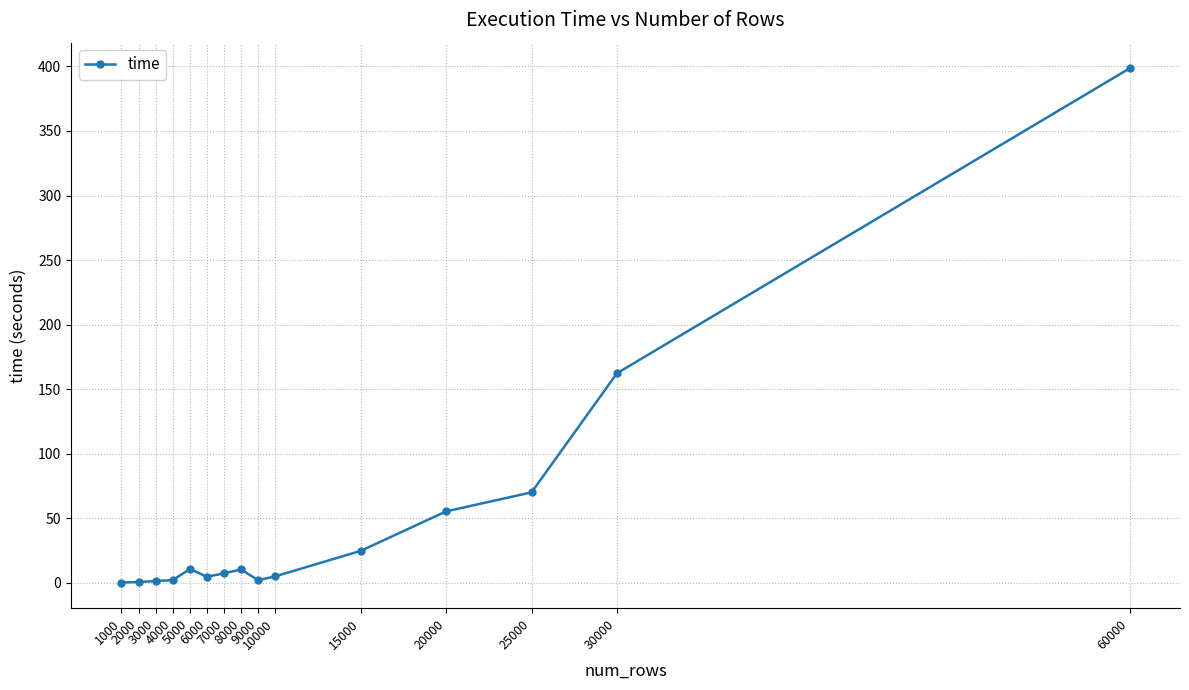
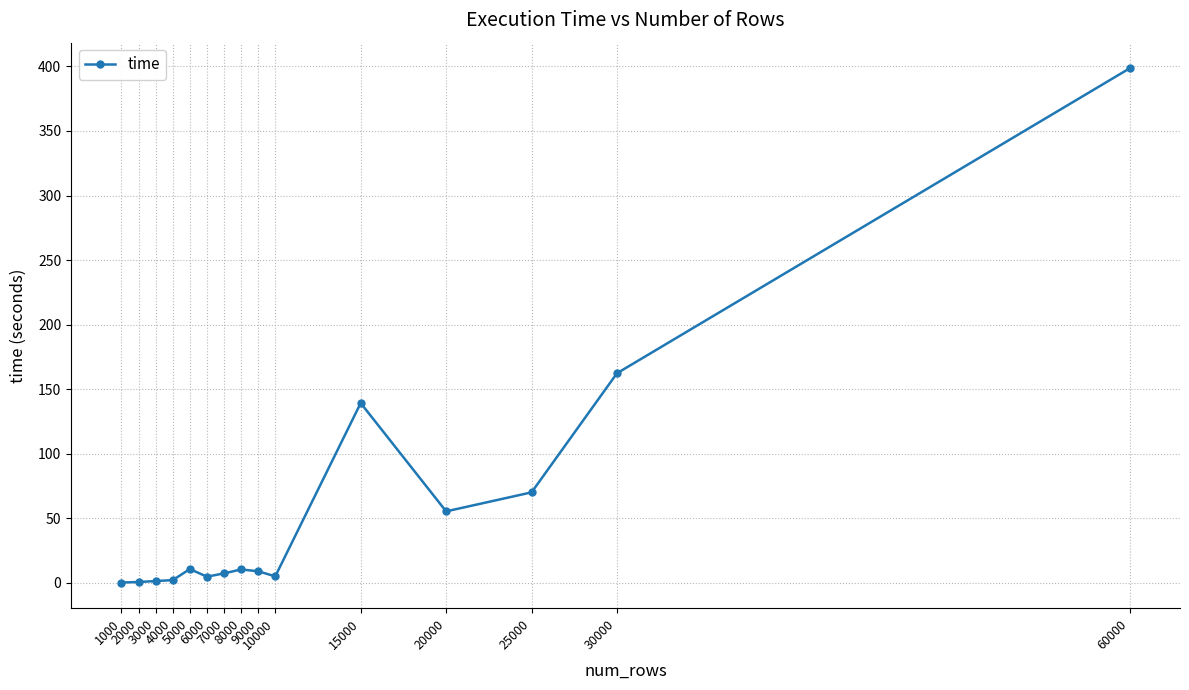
9000: 2 -> 9
15000: 25 -> 139
